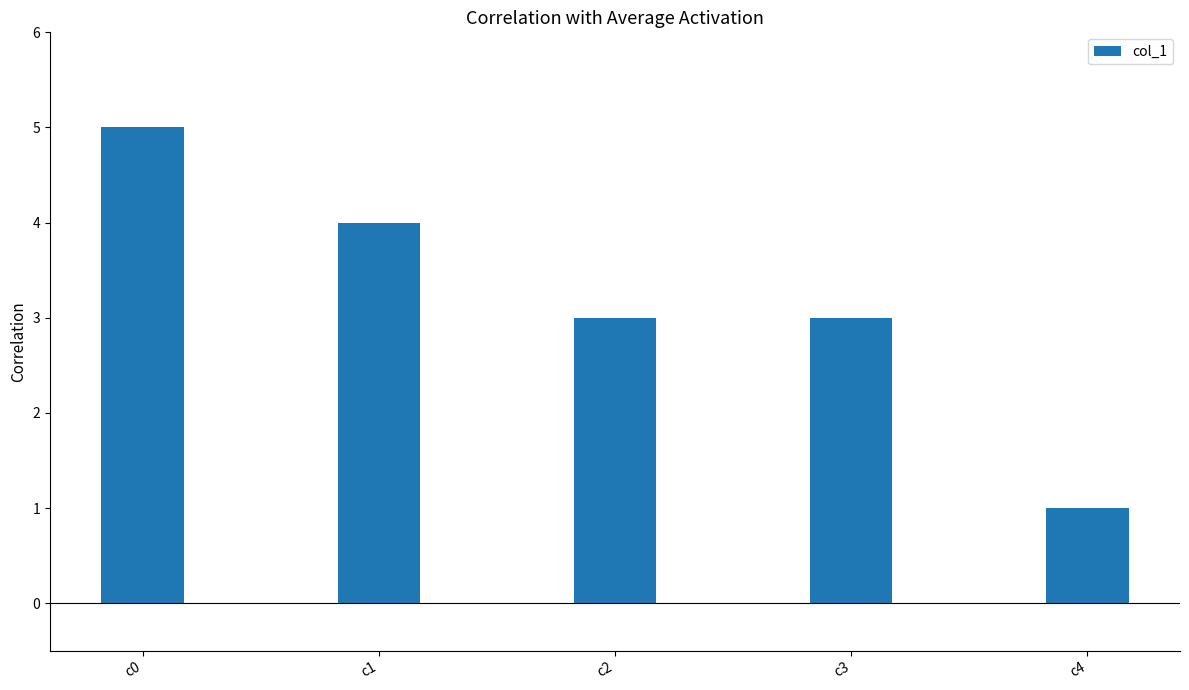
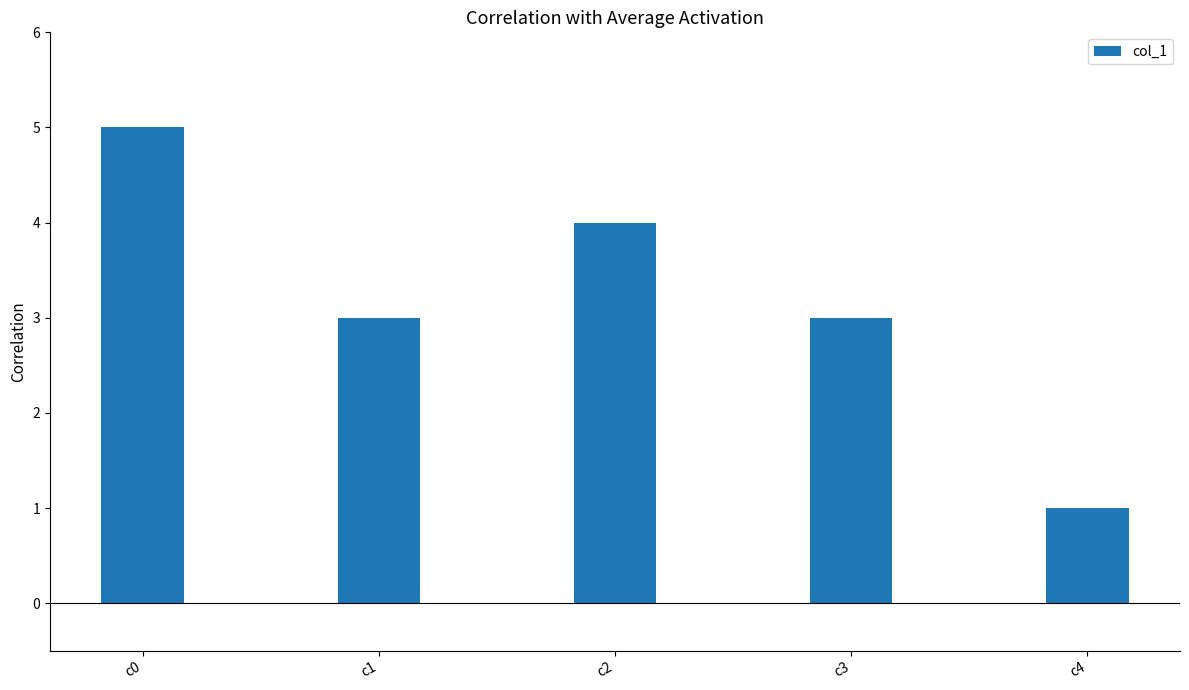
c1: 4 -> 3
c2: 3 -> 4
